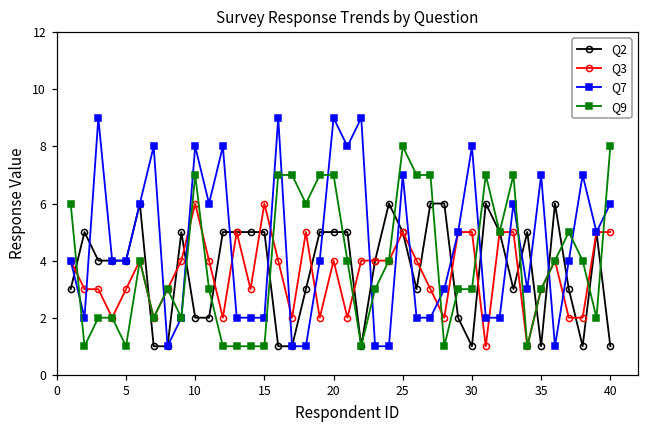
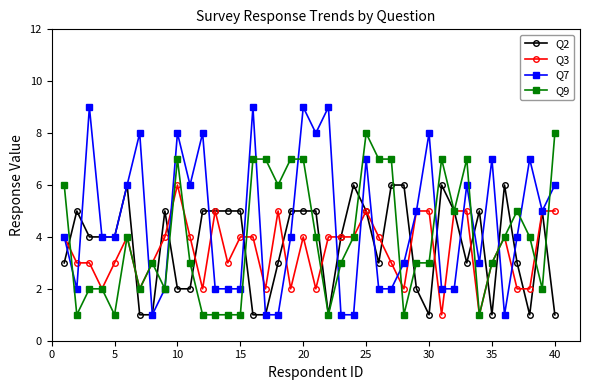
Q3, 15: 6 -> 4
